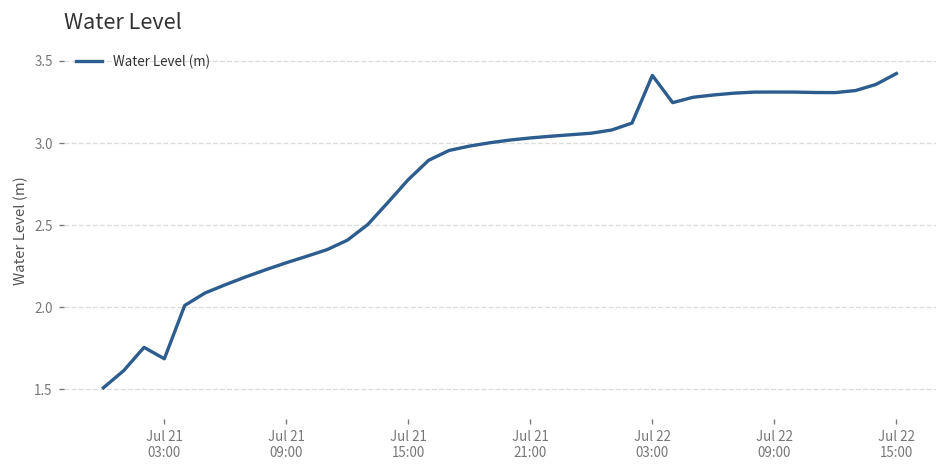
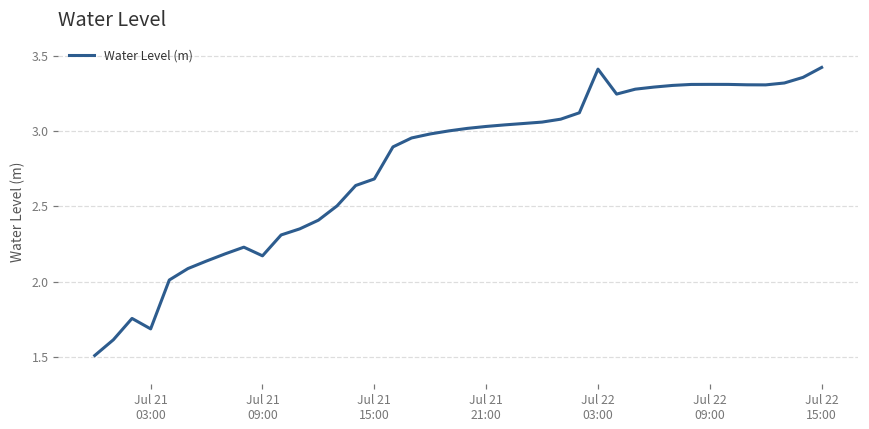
Jul 21 09:00: 2.27 -> 2.17
Jul 21 15:00: 2.78 -> 2.68
